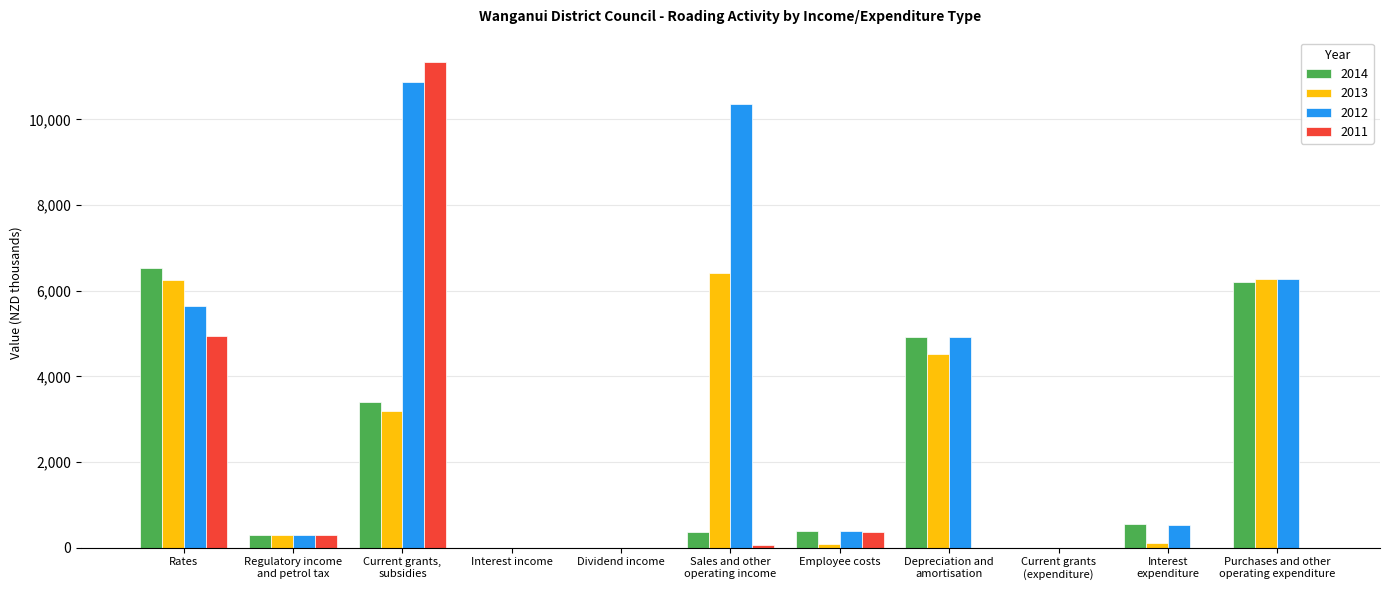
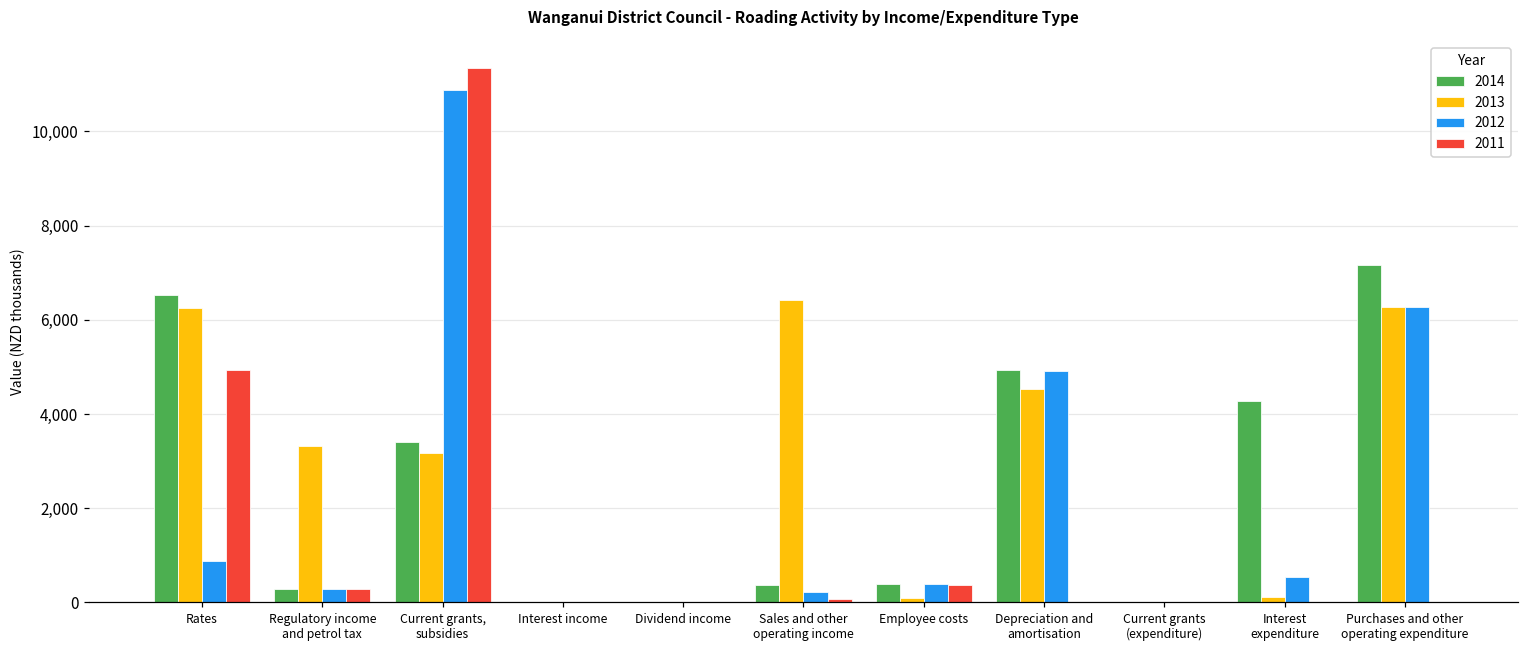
2012, Rates: 5,600 -> 900
2013, Regulatory income and petrol tax: 300 -> 3,300
2012, Sales and other operating income: 10,400 -> 200
2014, Interest expenditure: 600 -> 4,300
2014, Purchases and other operating expenditure: 6,200 -> 7,200
